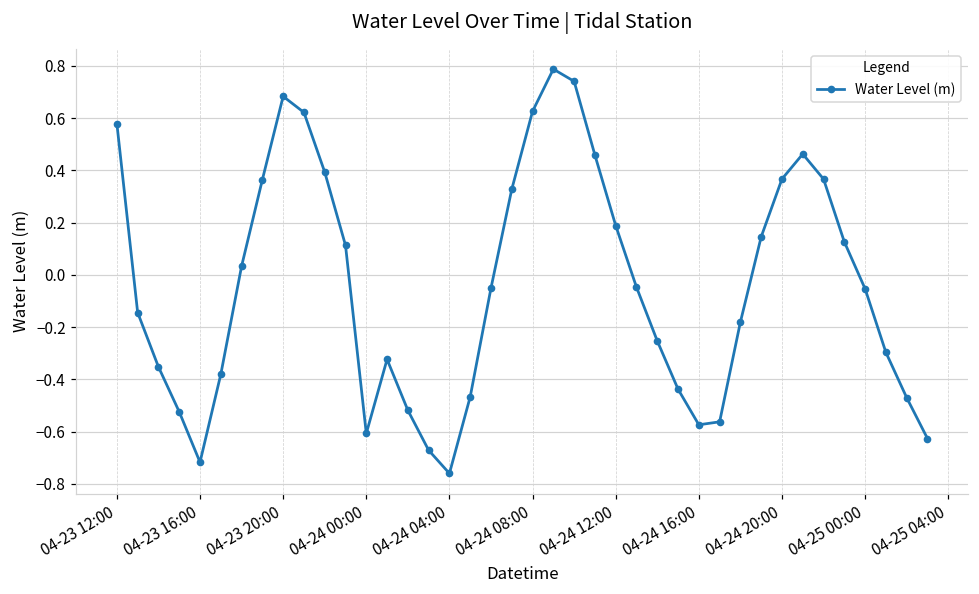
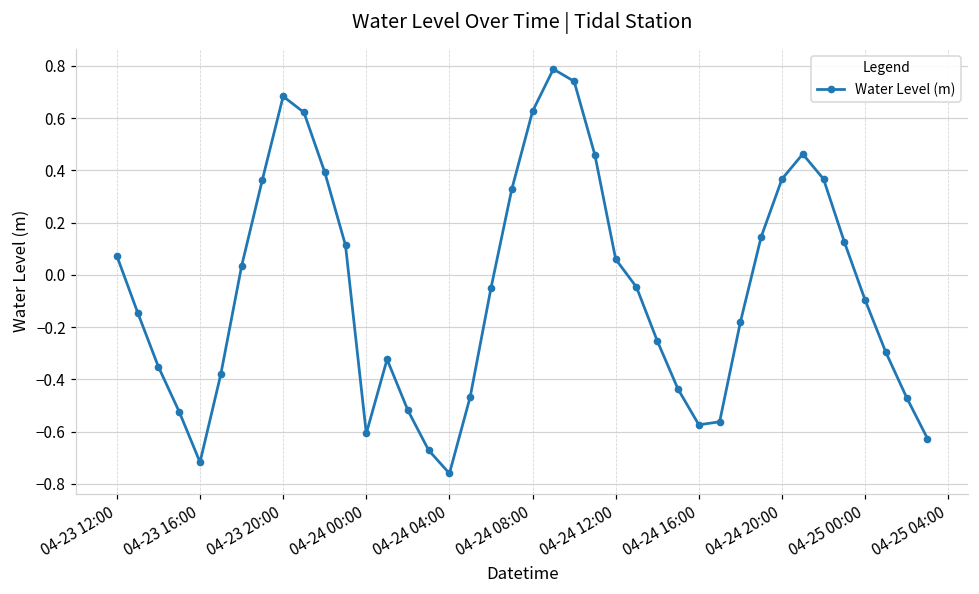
04-23 12:00: 0.58 -> 0.07
04-24 12:00: 0.19 -> 0.06
04-25 00:00: -0.05 -> -0.10
